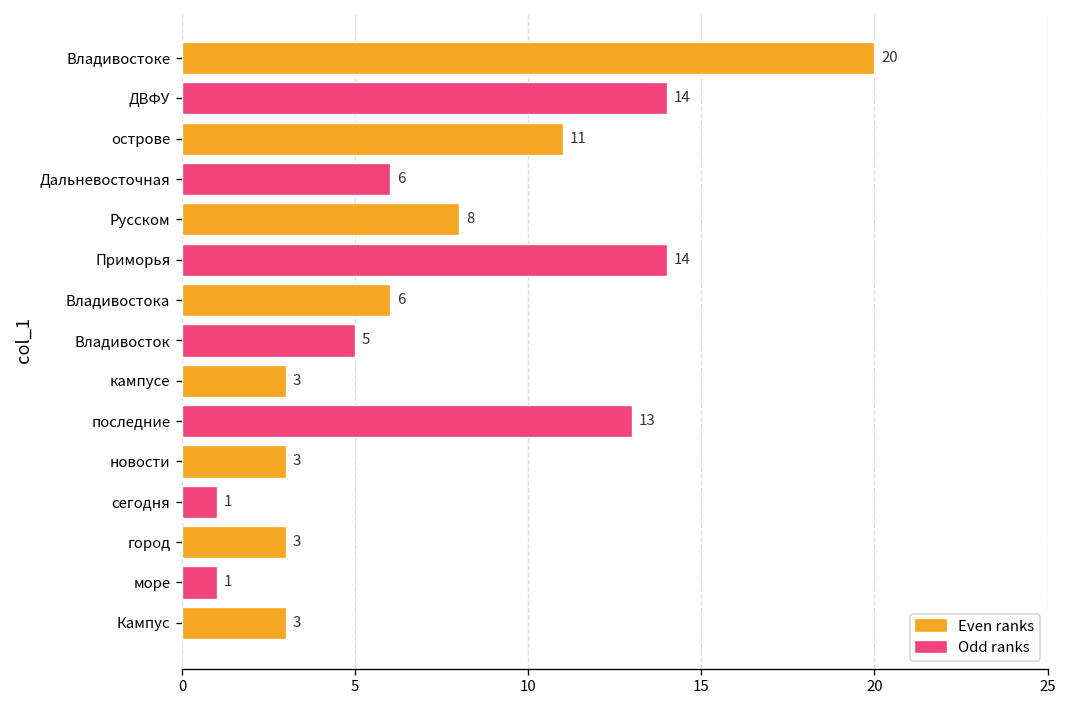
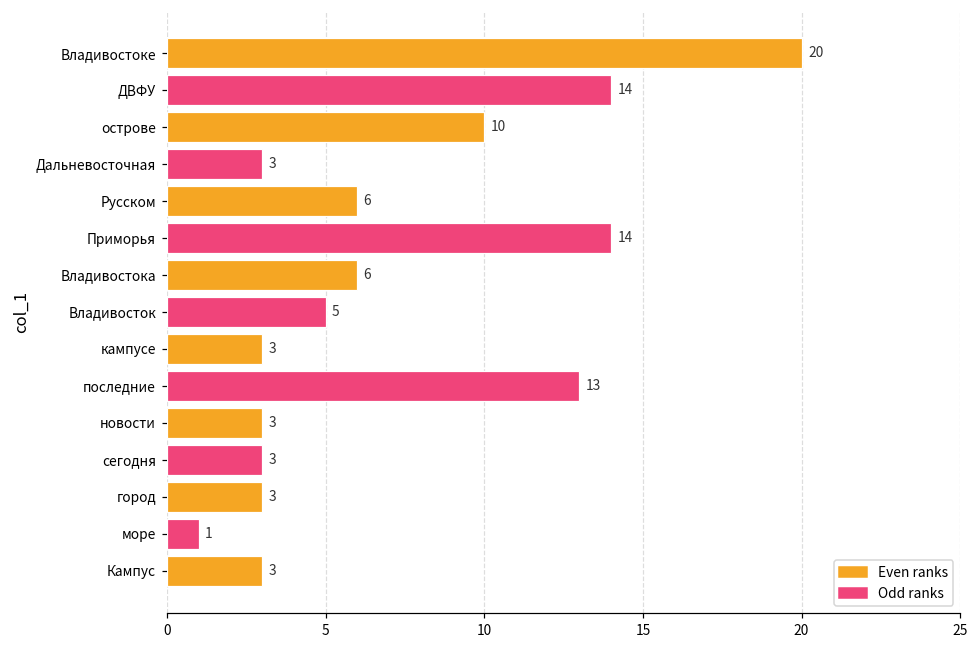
острове: 11 -> 10
Дальневосточная: 6 -> 3
Русском: 8 -> 6
сегодня: 1 -> 3
